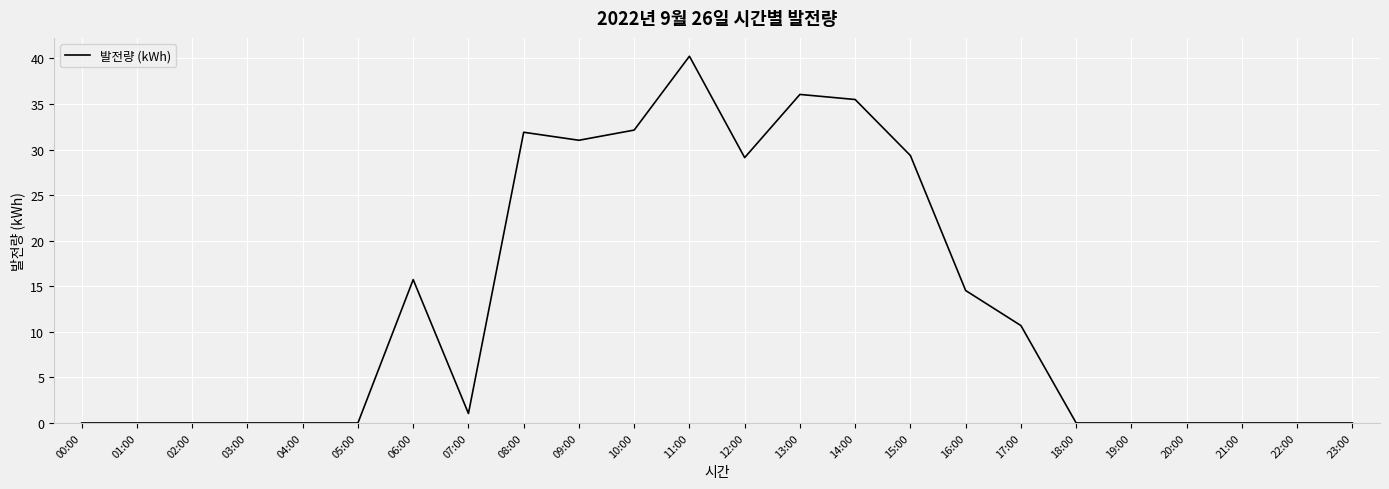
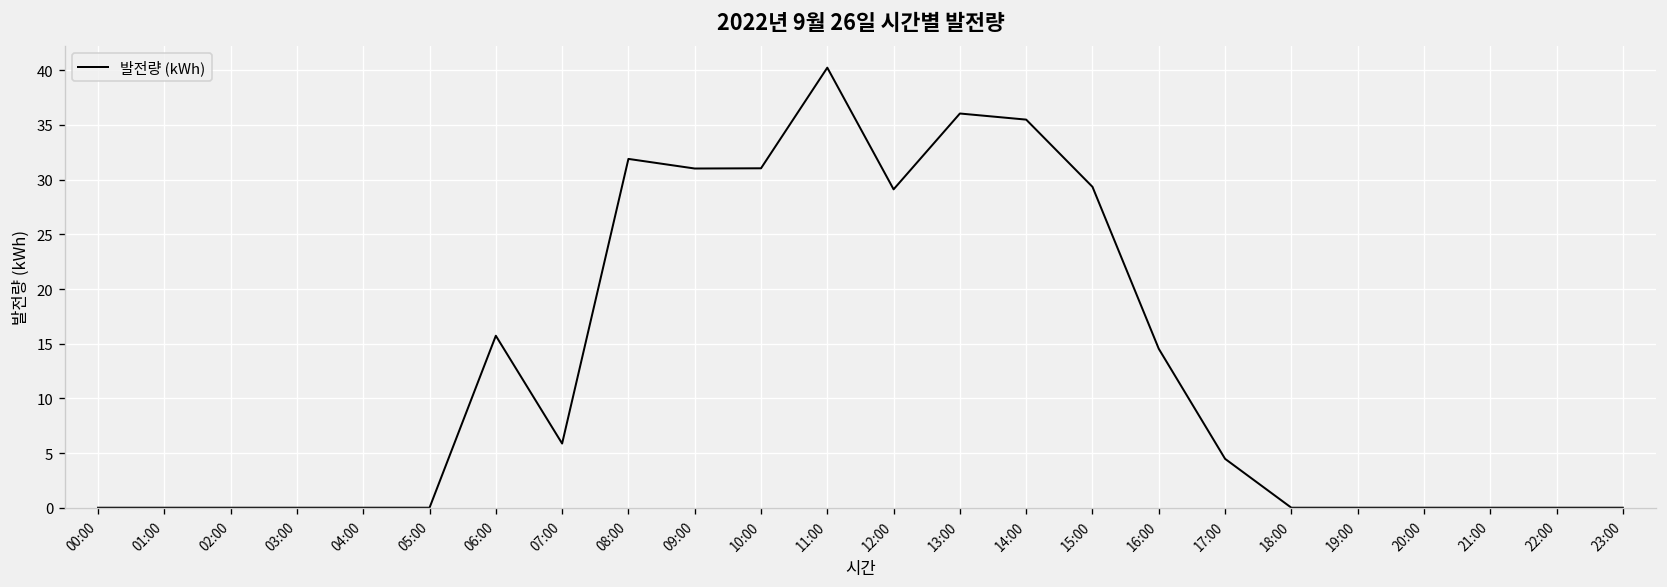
07:00: 1 -> 6
10:00: 32 -> 31
17:00: 11 -> 4
